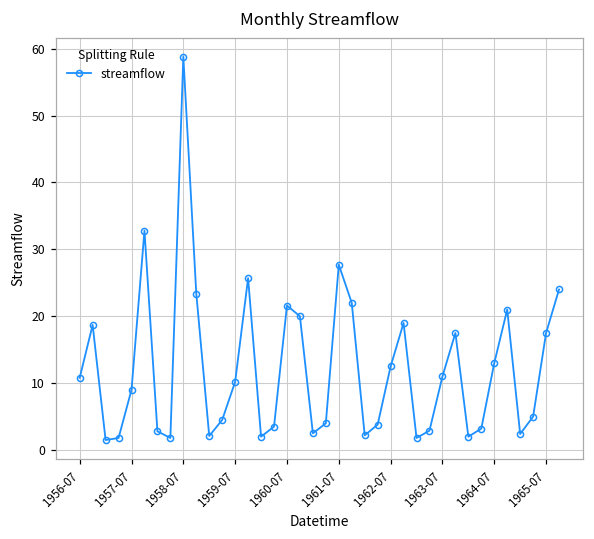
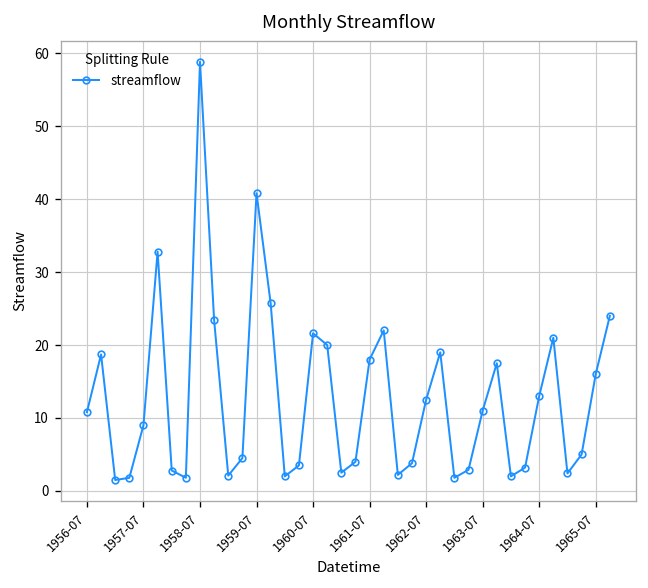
1959-07: 10 -> 41
1961-07: 28 -> 18
1965-07: 18 -> 16
